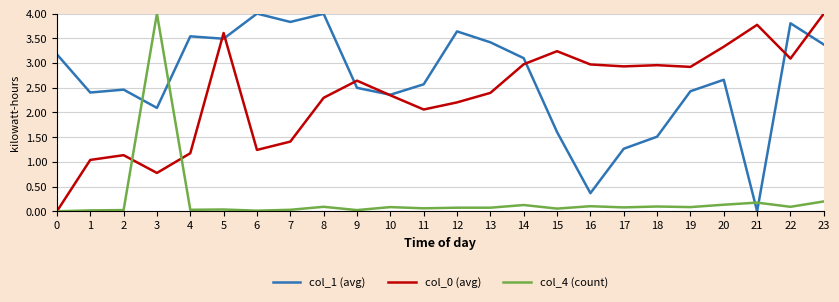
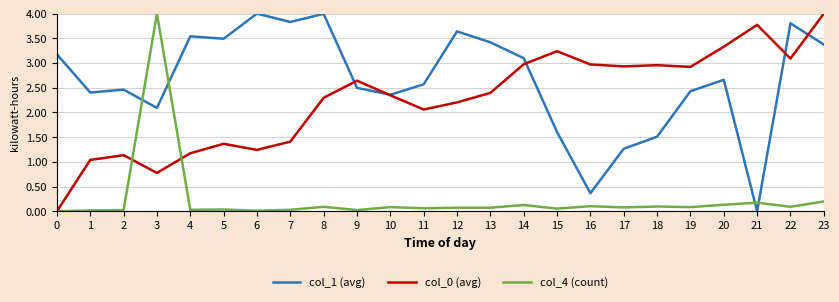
col_0 (avg), 5: 3.6 -> 1.4
